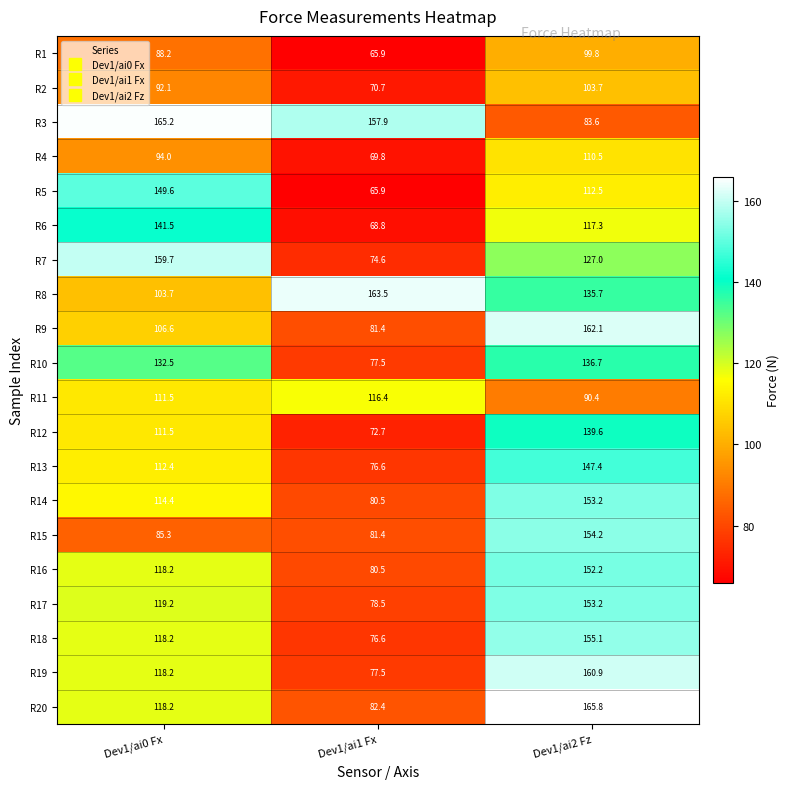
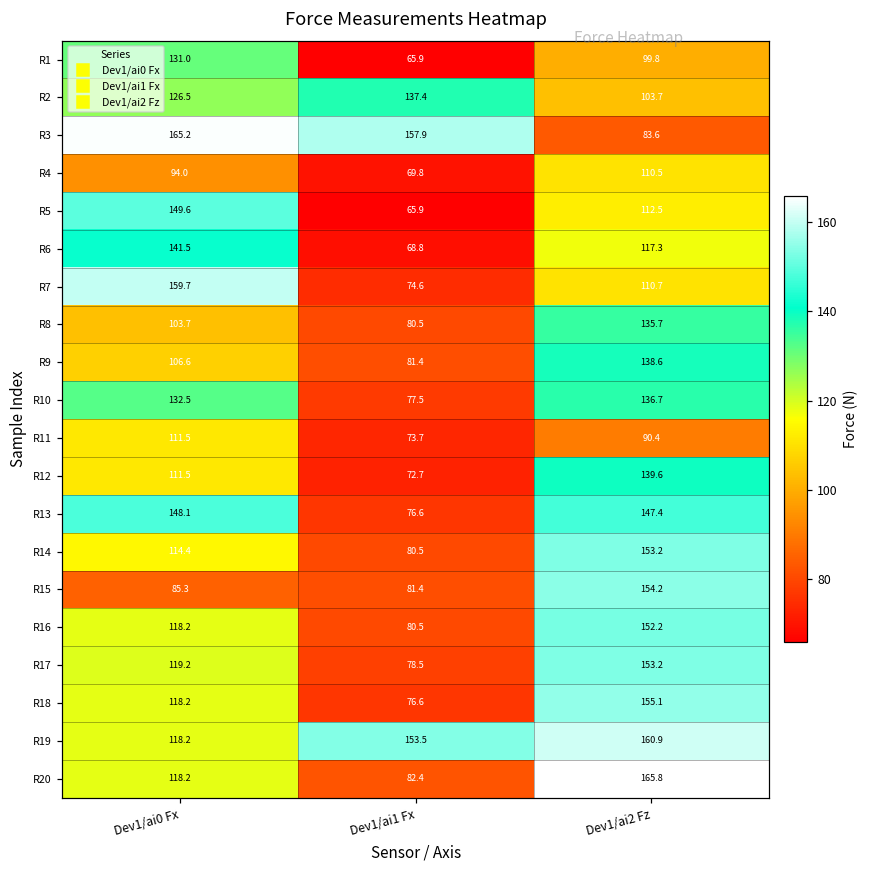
R1, Dev1/ai0 Fx: 88.2 -> 131.0
R2, Dev1/ai0 Fx: 92.1 -> 126.5
R2, Dev1/ai1 Fx: 70.7 -> 137.4
R7, Dev1/ai2 Fz: 127.0 -> 110.7
R8, Dev1/ai1 Fx: 163.5 -> 80.5
R9, Dev1/ai2 Fz: 162.1 -> 138.6
R11, Dev1/ai1 Fx: 116.4 -> 73.7
R13, Dev1/ai0 Fx: 112.4 -> 148.1
R19, Dev1/ai1 Fx: 77.5 -> 153.5
